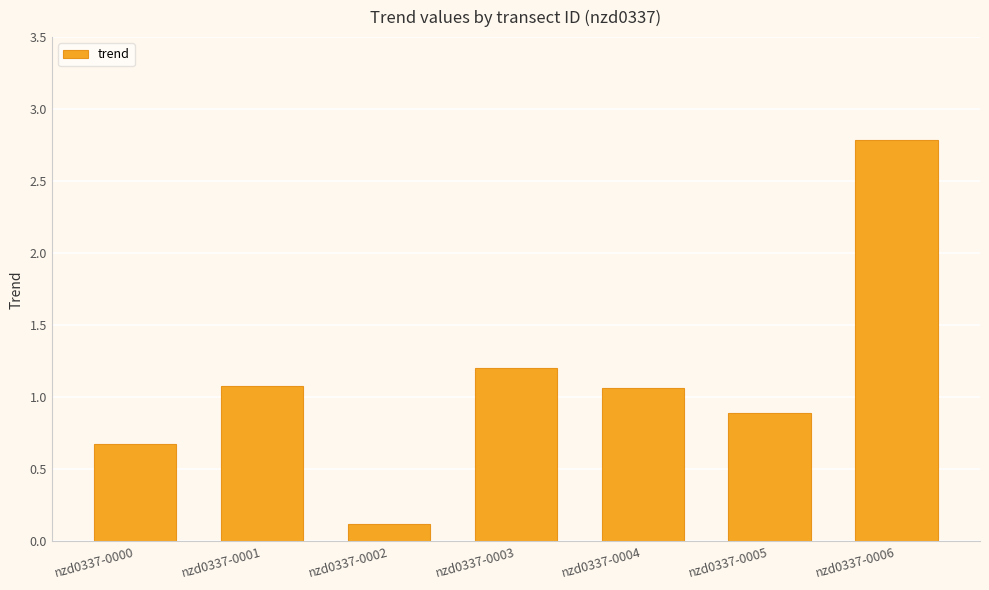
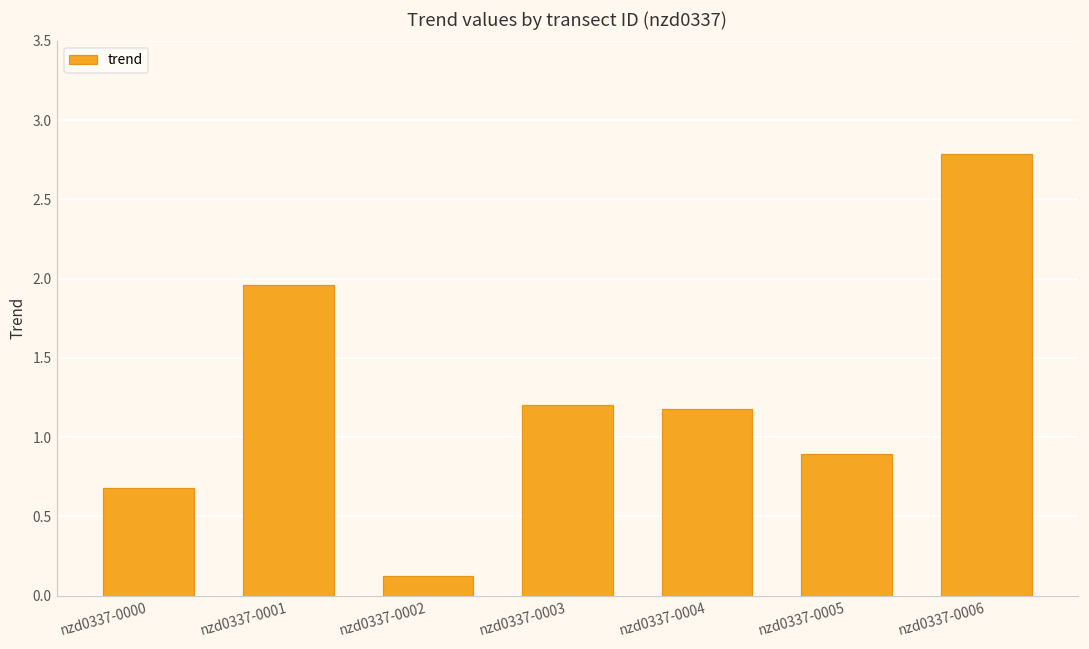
nzd0337-0001: 1.08 -> 1.96
nzd0337-0004: 1.06 -> 1.18
